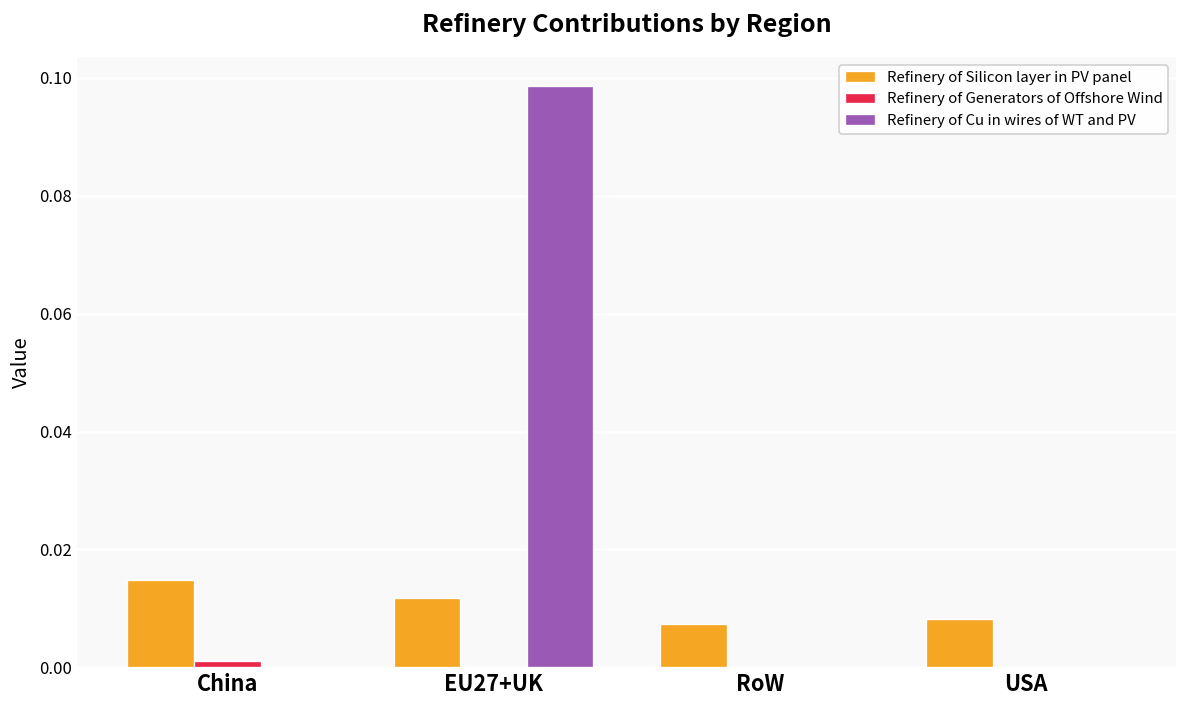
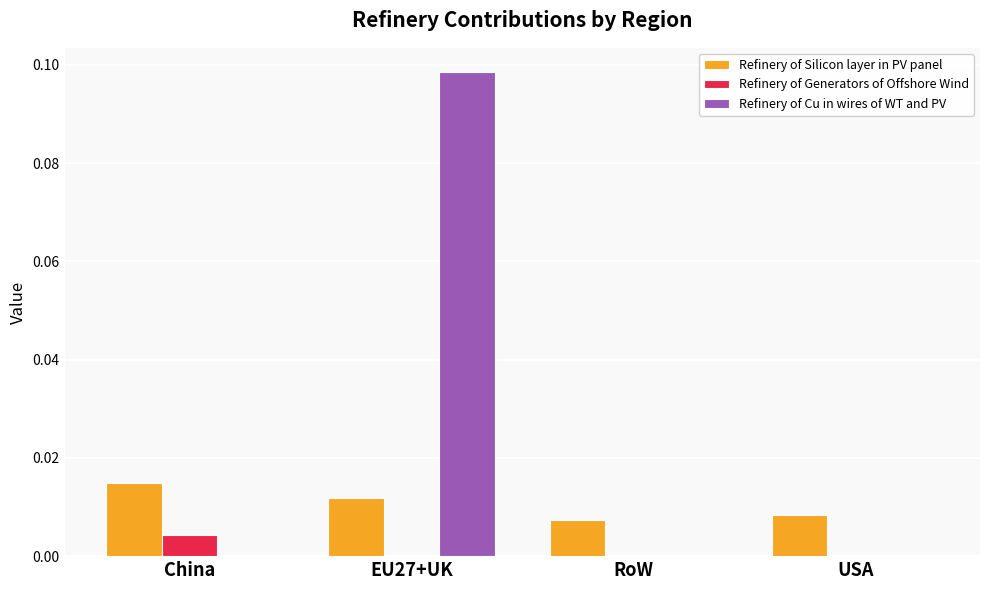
Refinery of Generators of Offshore Wind, China: 0.001 -> 0.004
